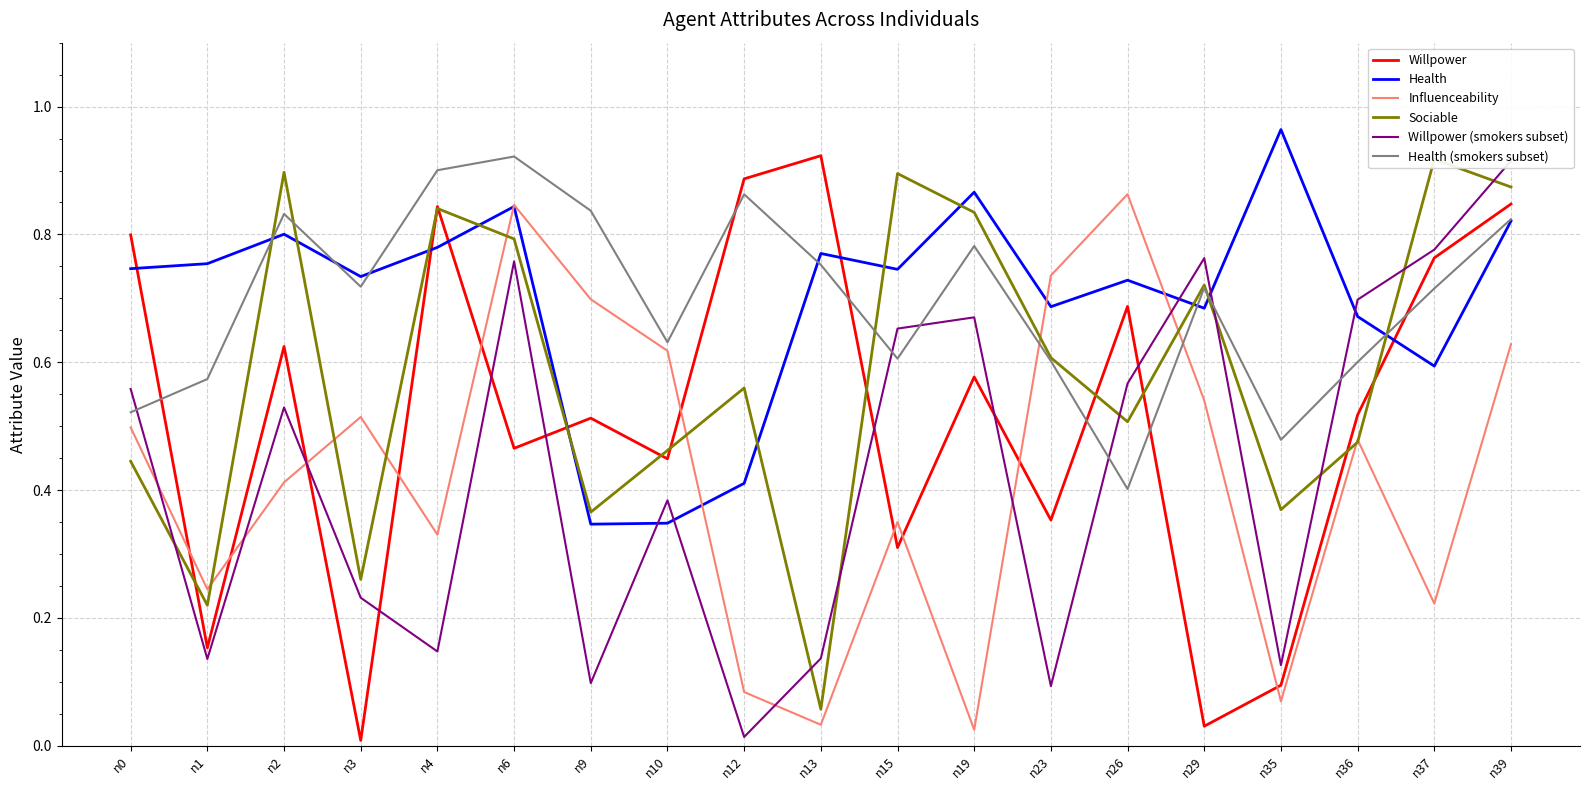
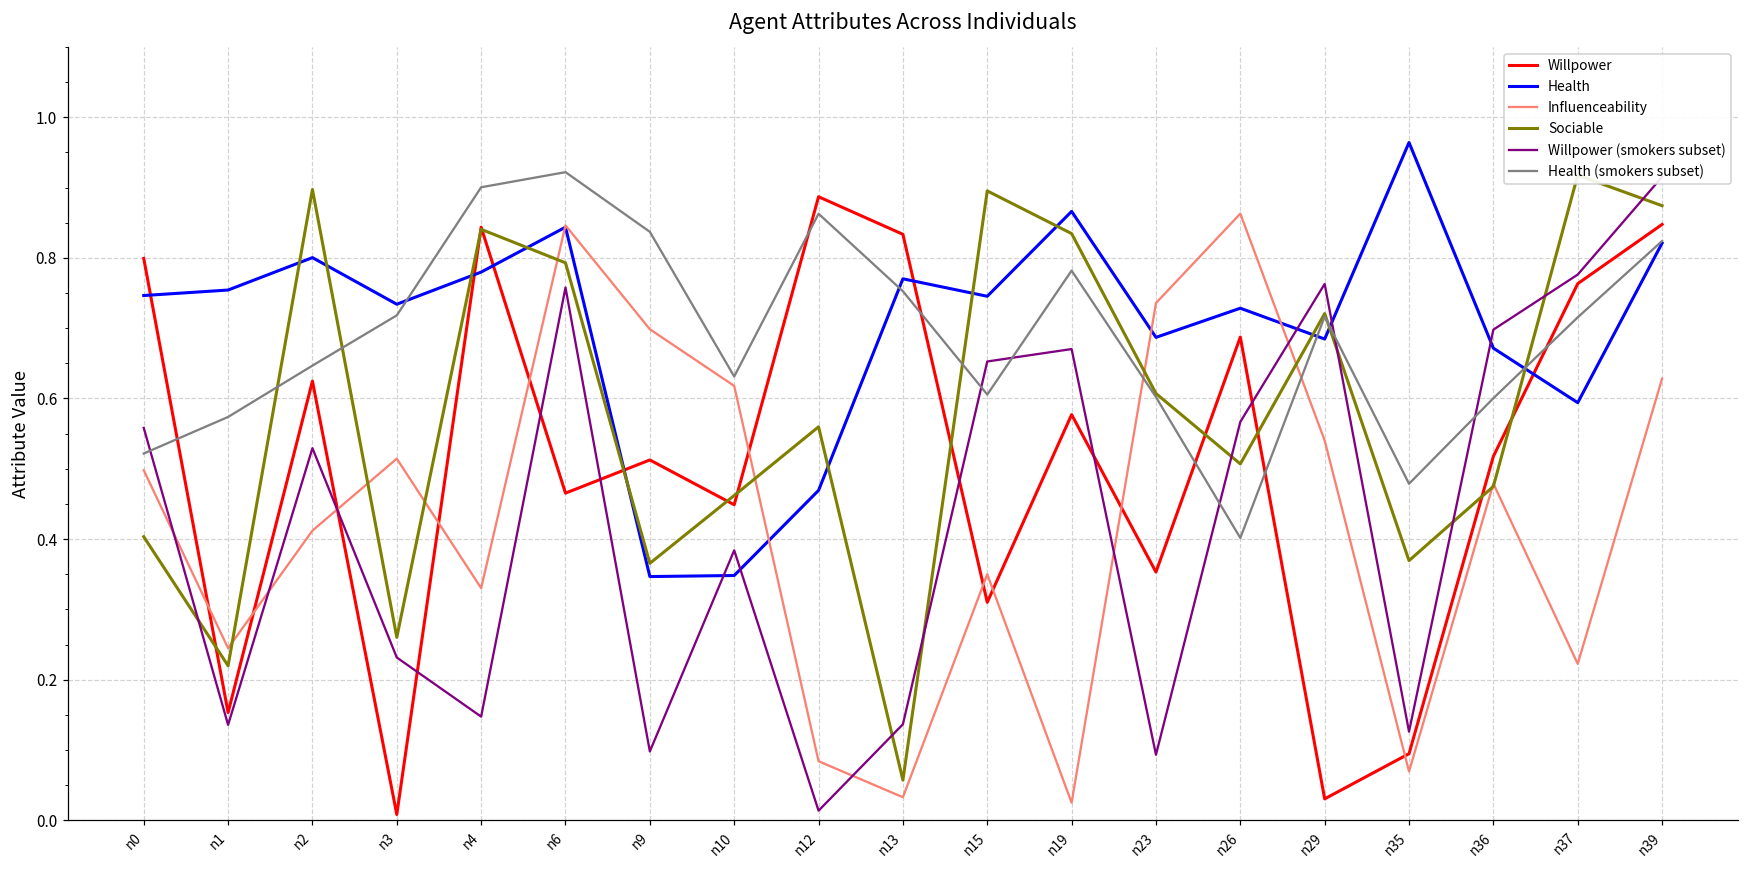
Sociable, n0: 0.45 -> 0.40
Health (smokers subset), n2: 0.83 -> 0.65
Health, n12: 0.41 -> 0.47
Willpower, n13: 0.92 -> 0.83
